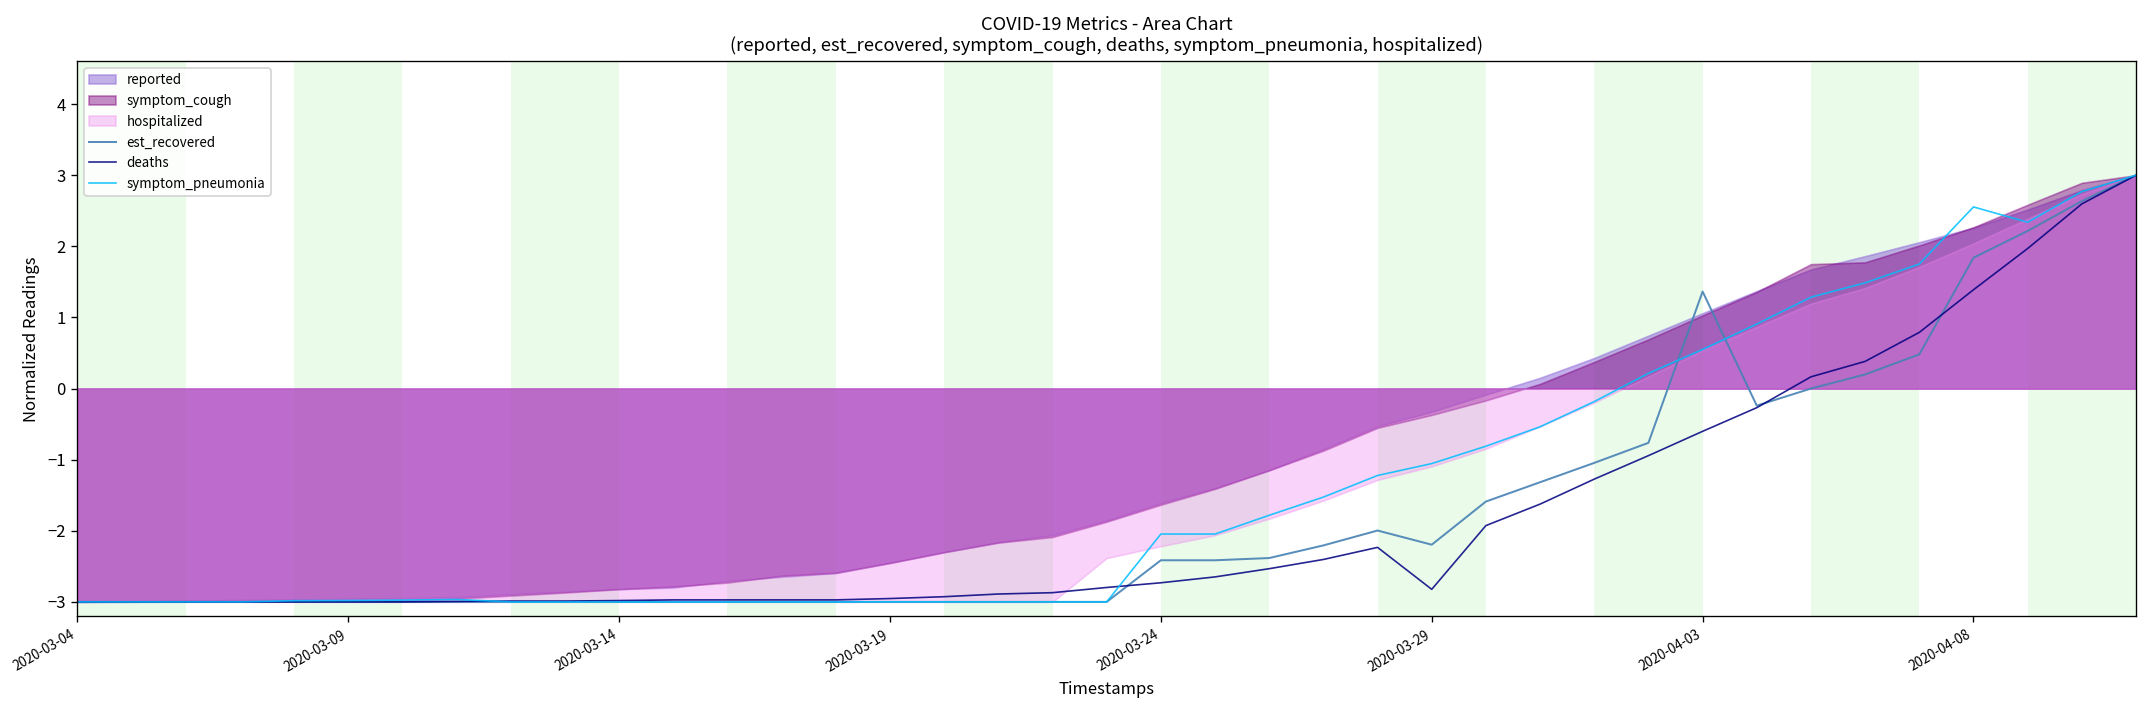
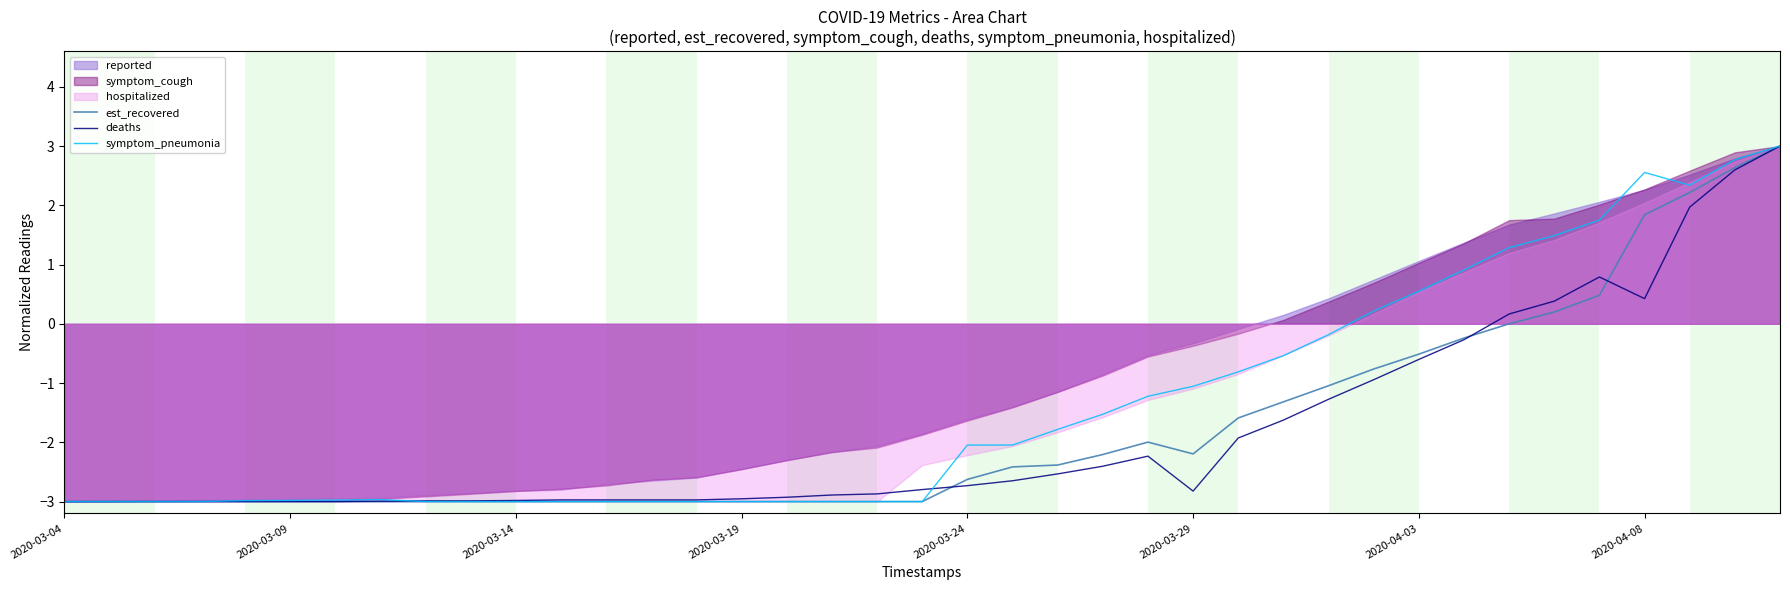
est_recovered, 2020-03-24: -2.4 -> -2.6
est_recovered, 2020-04-03: 1.4 -> -0.5
deaths, 2020-04-08: 1.4 -> 0.4
